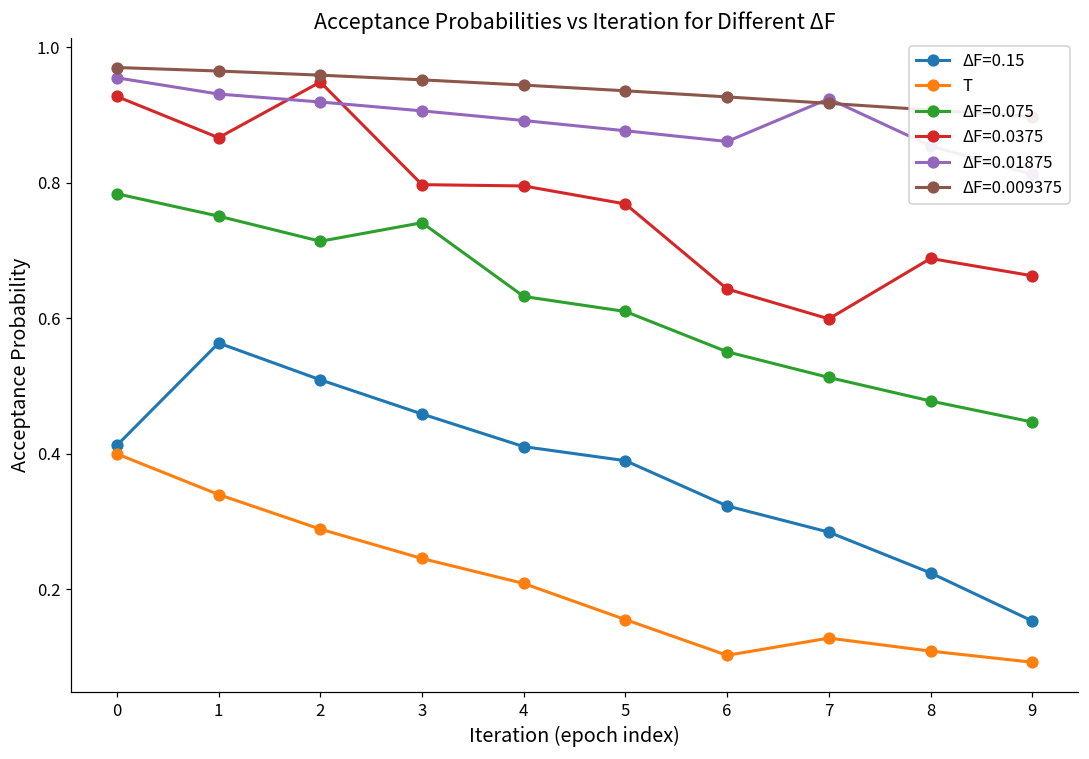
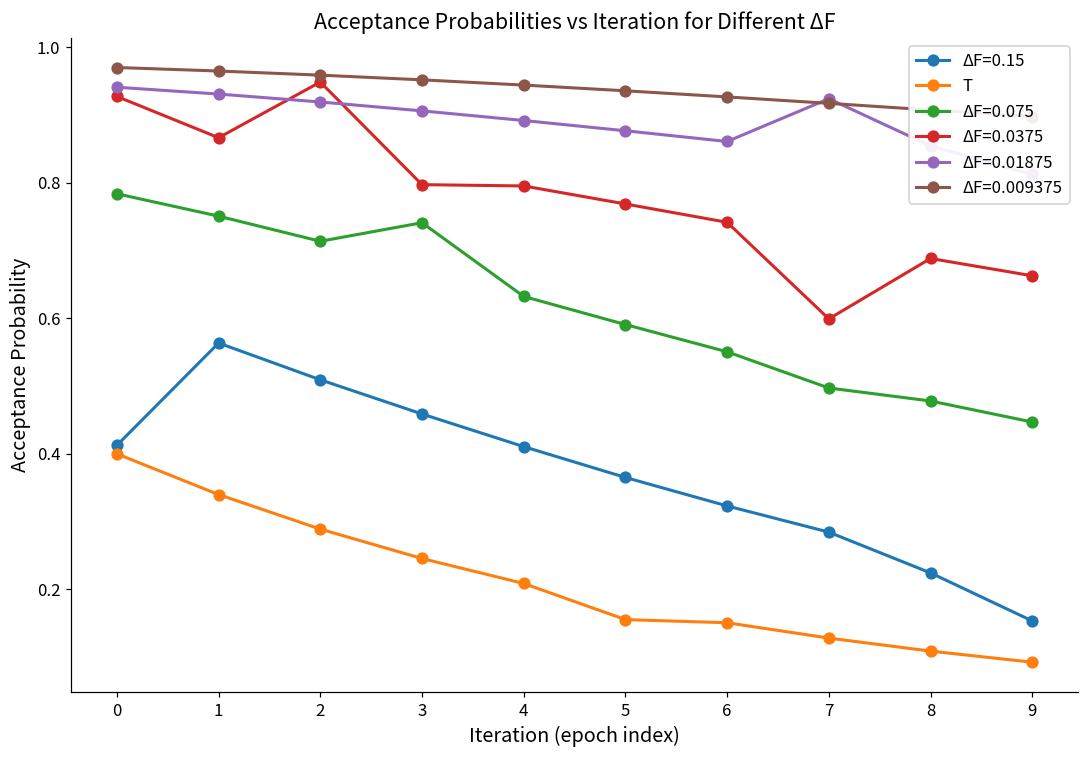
ΔF=0.01875, 0: 0.95 -> 0.94
ΔF=0.15, 5: 0.39 -> 0.37
ΔF=0.075, 5: 0.61 -> 0.59
T, 6: 0.10 -> 0.15
ΔF=0.0375, 6: 0.64 -> 0.74
ΔF=0.075, 7: 0.51 -> 0.50
